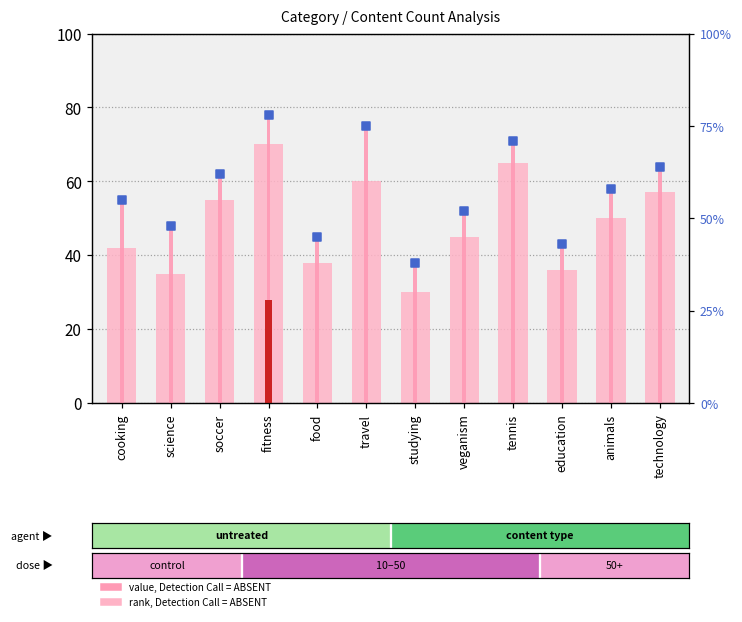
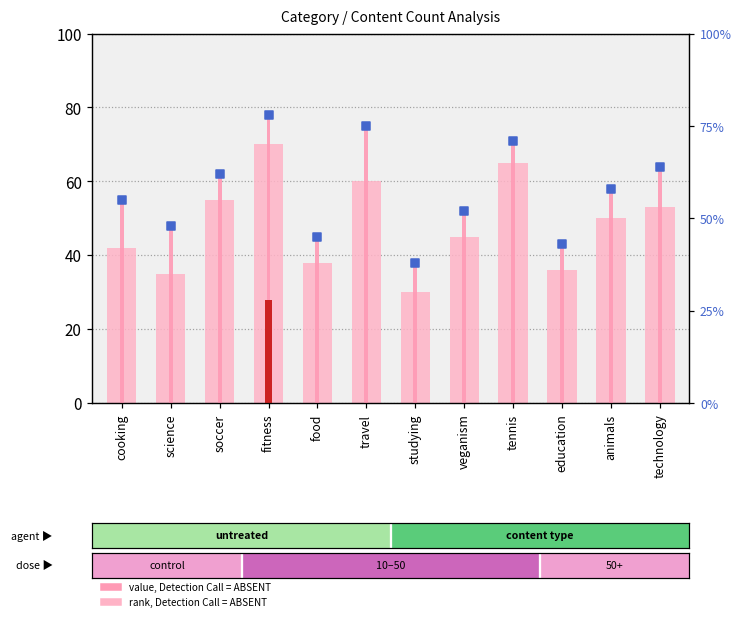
rank, Detection Call = ABSENT, technology: 57 -> 53
